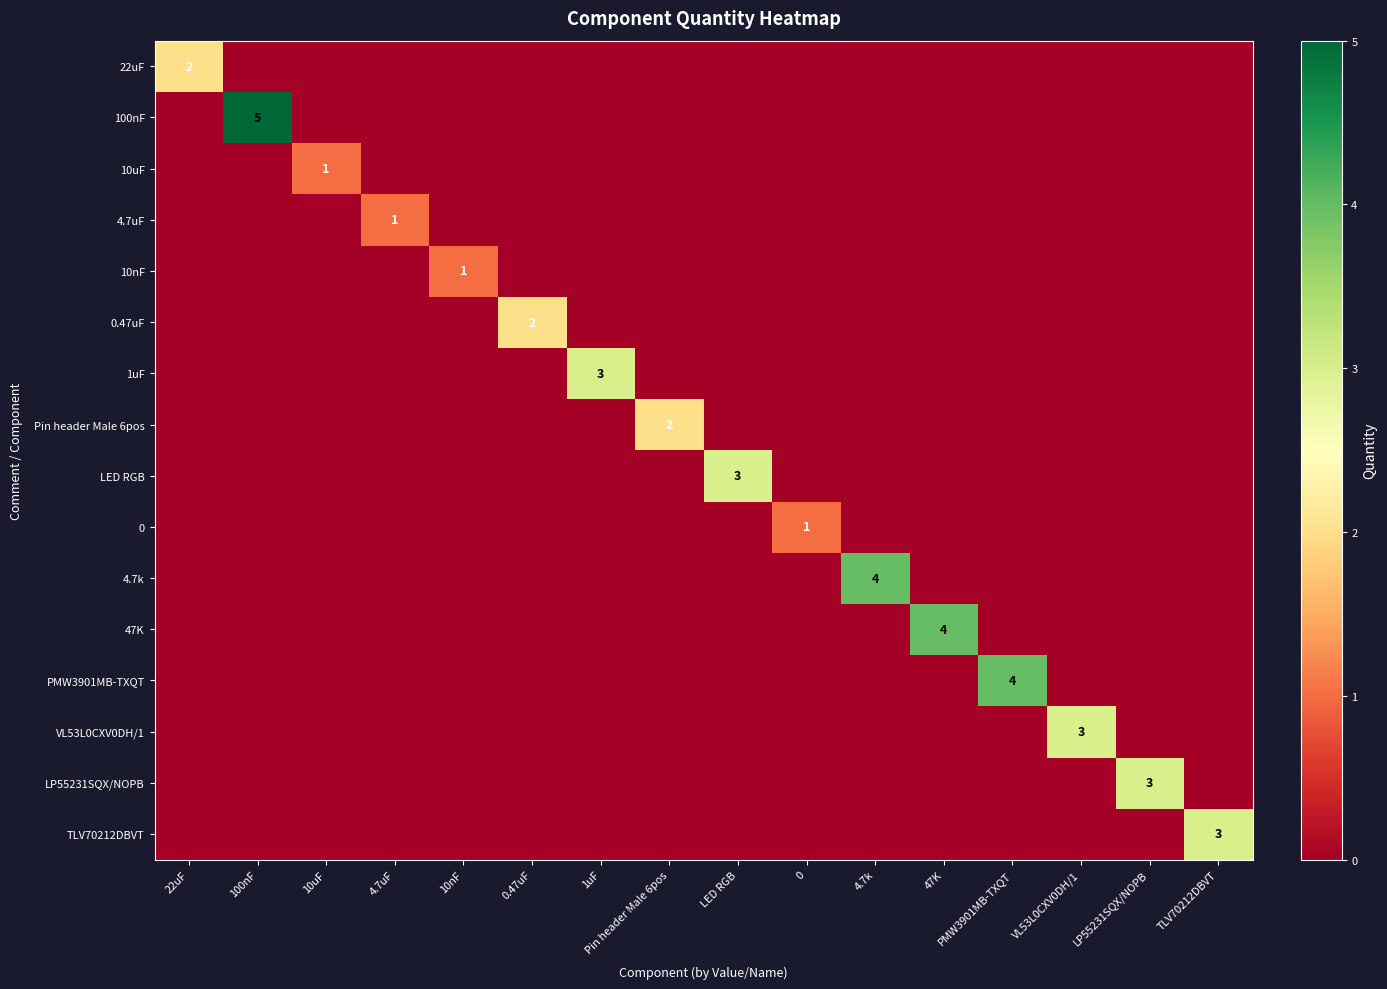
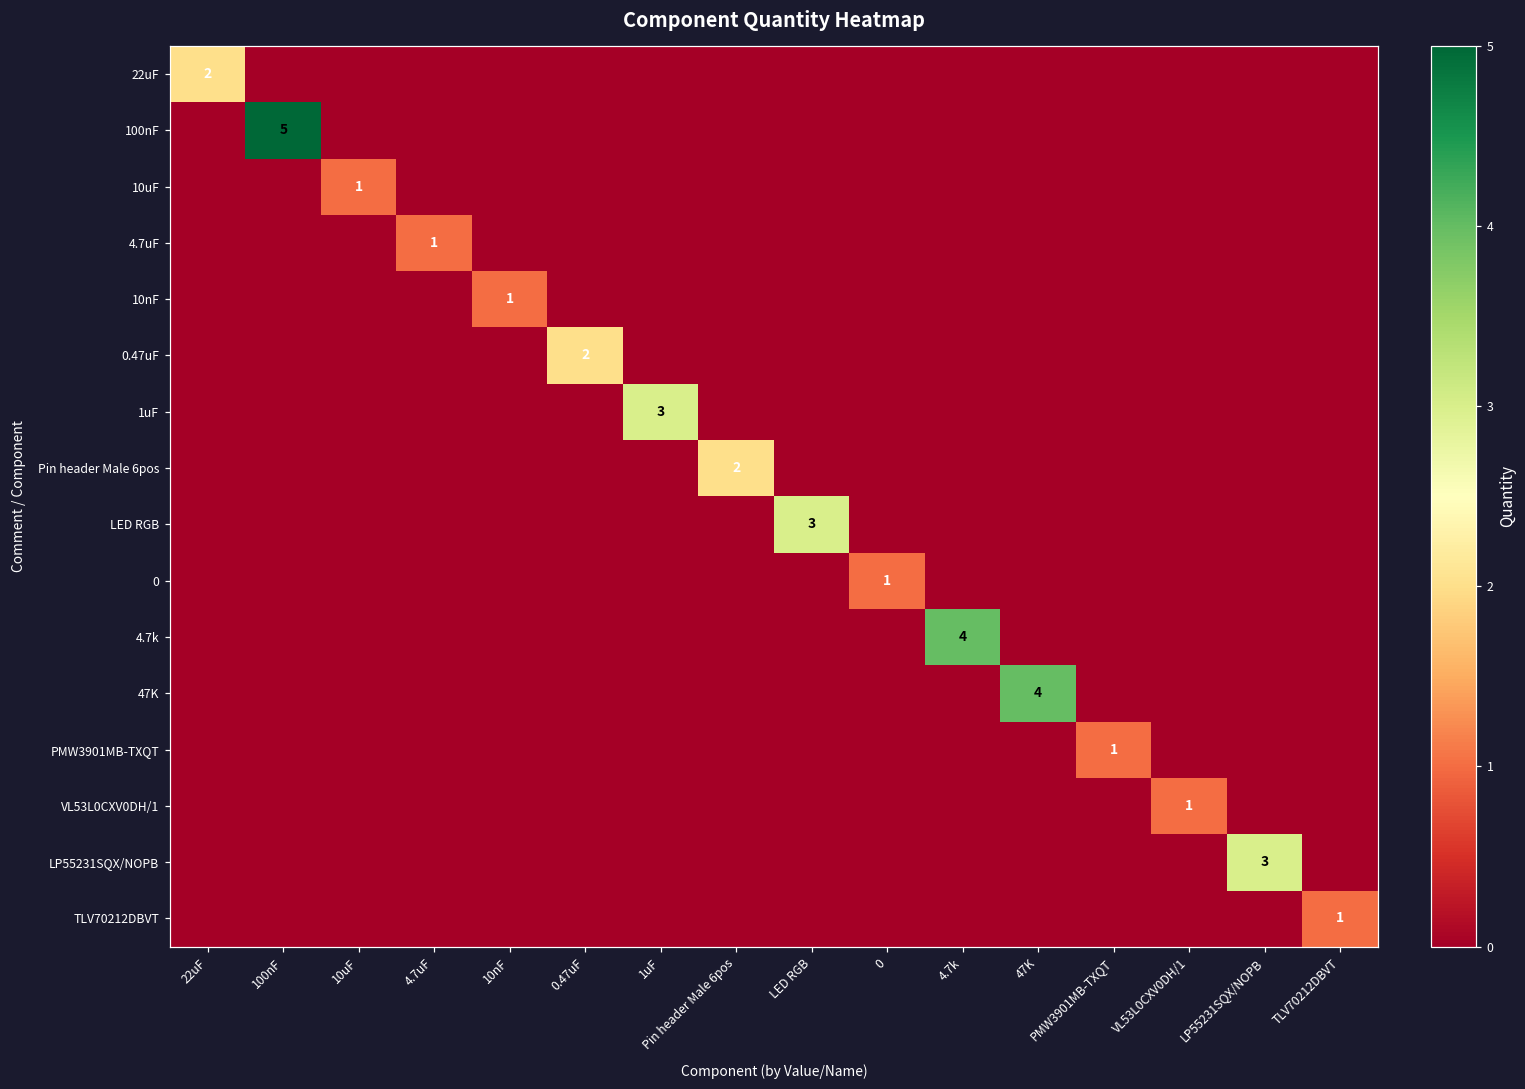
PMW3901MB-TXQT, PMW3901MB-TXQT: 4 -> 1
VL53L0CXV0DH/1, VL53L0CXV0DH/1: 3 -> 1
TLV70212DBVT, TLV70212DBVT: 3 -> 1
